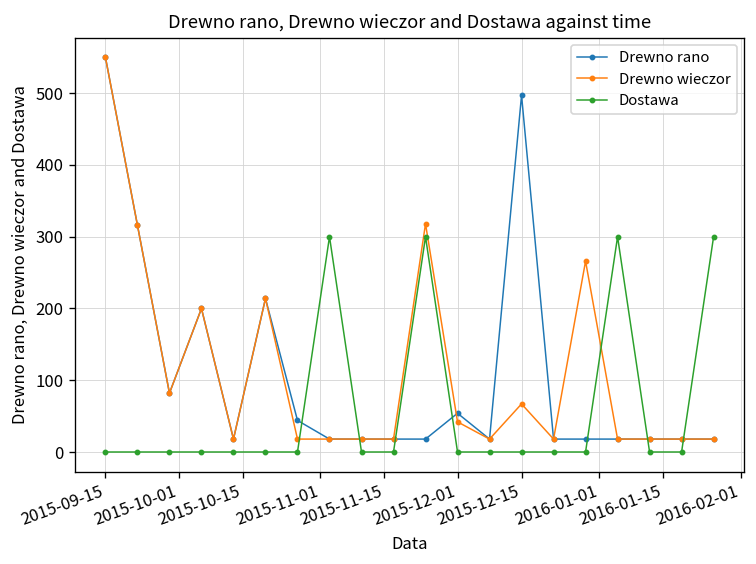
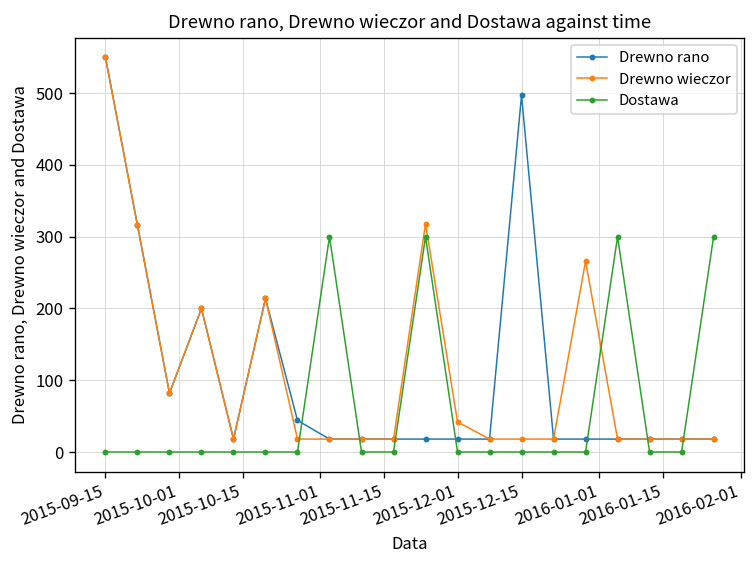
Drewno rano, 2015-12-01: 50 -> 20
Drewno wieczor, 2015-12-15: 70 -> 20
